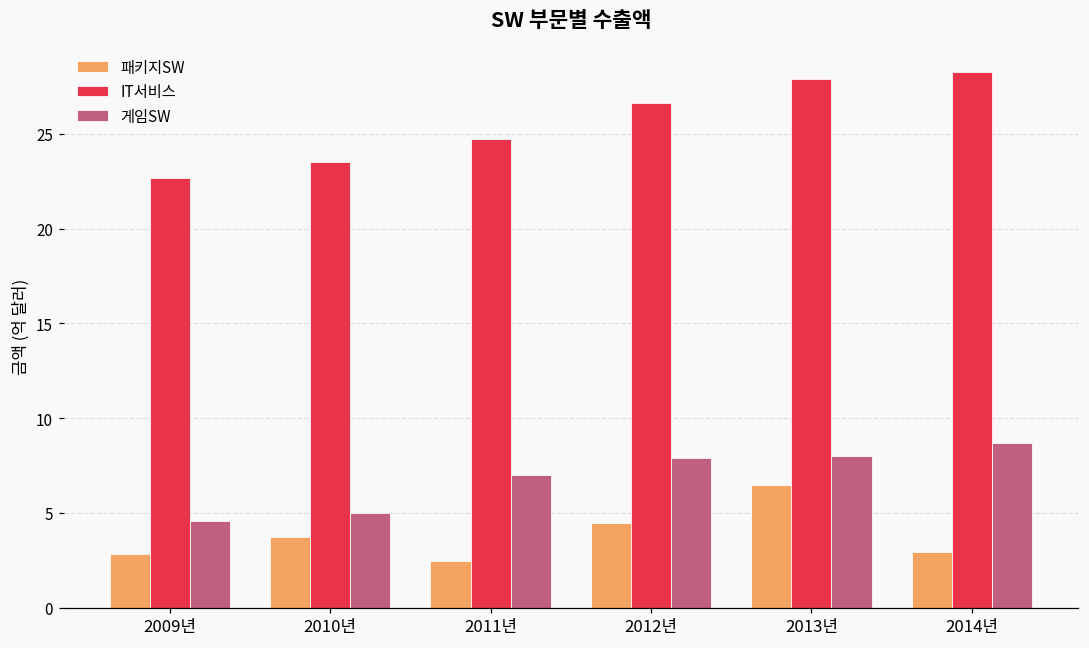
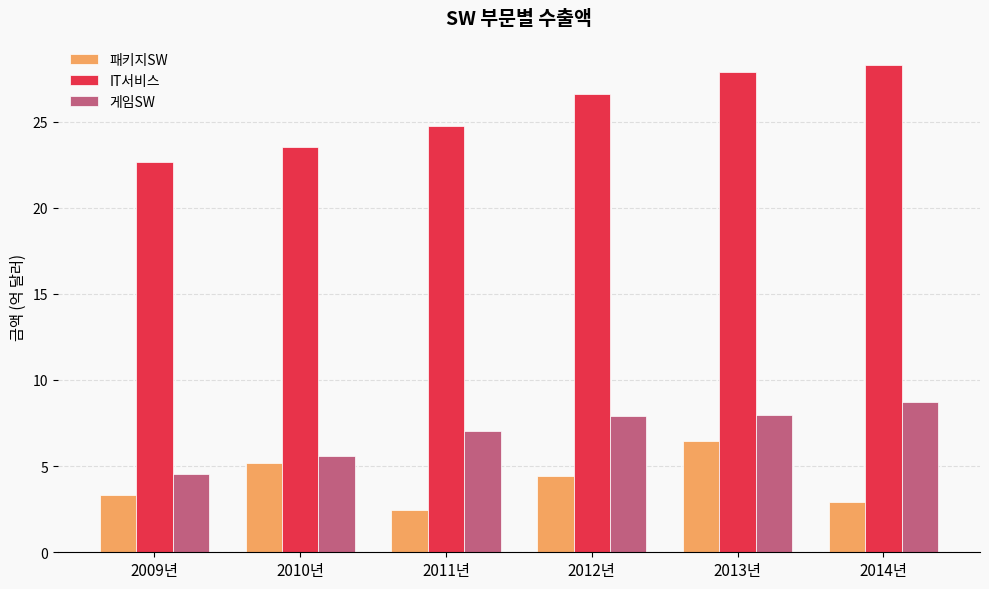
패키지SW, 2009년: 2.9 -> 3.3
패키지SW, 2010년: 3.7 -> 5.2
게임SW, 2010년: 5.0 -> 5.6
